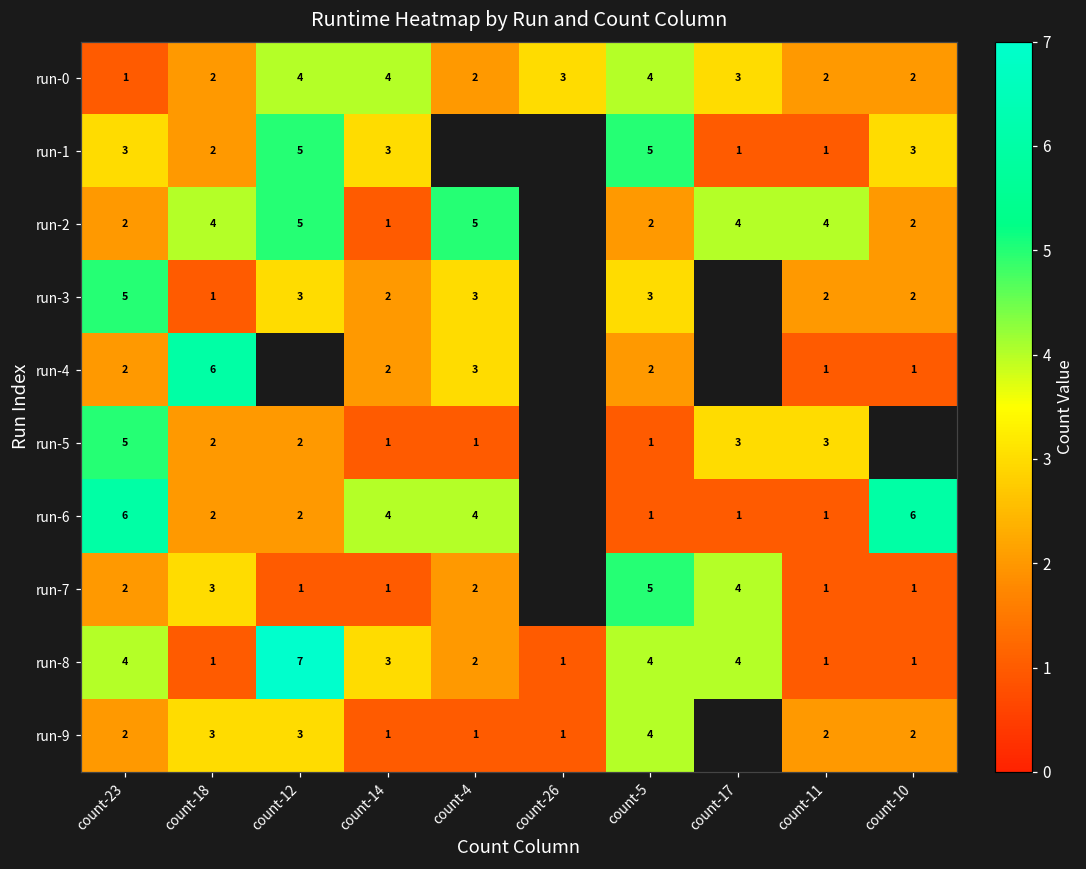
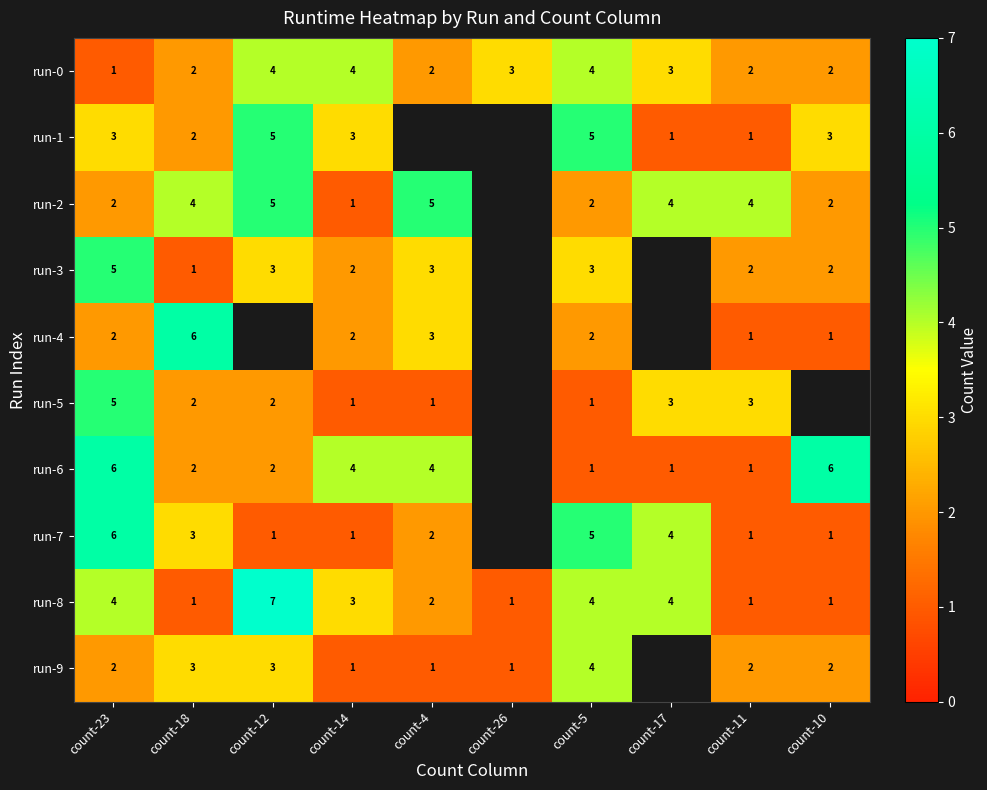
run-7, count-23: 2 -> 6
